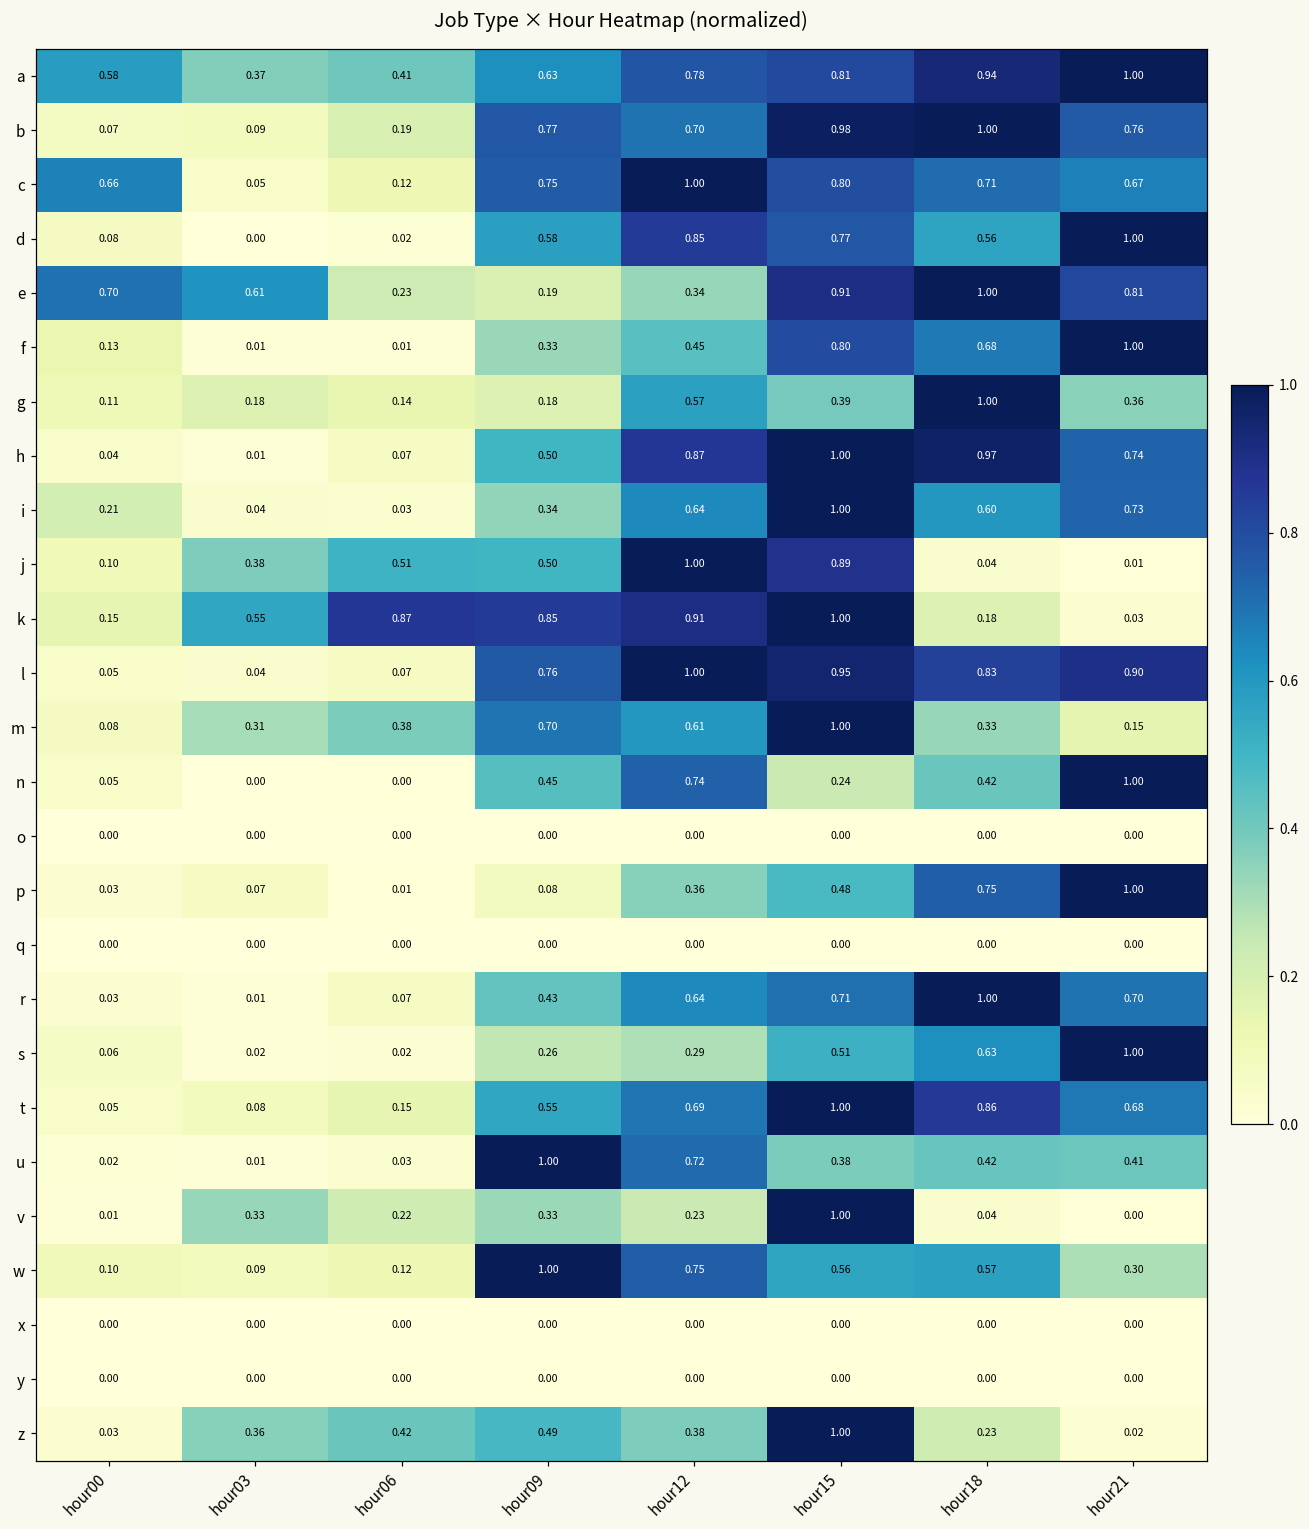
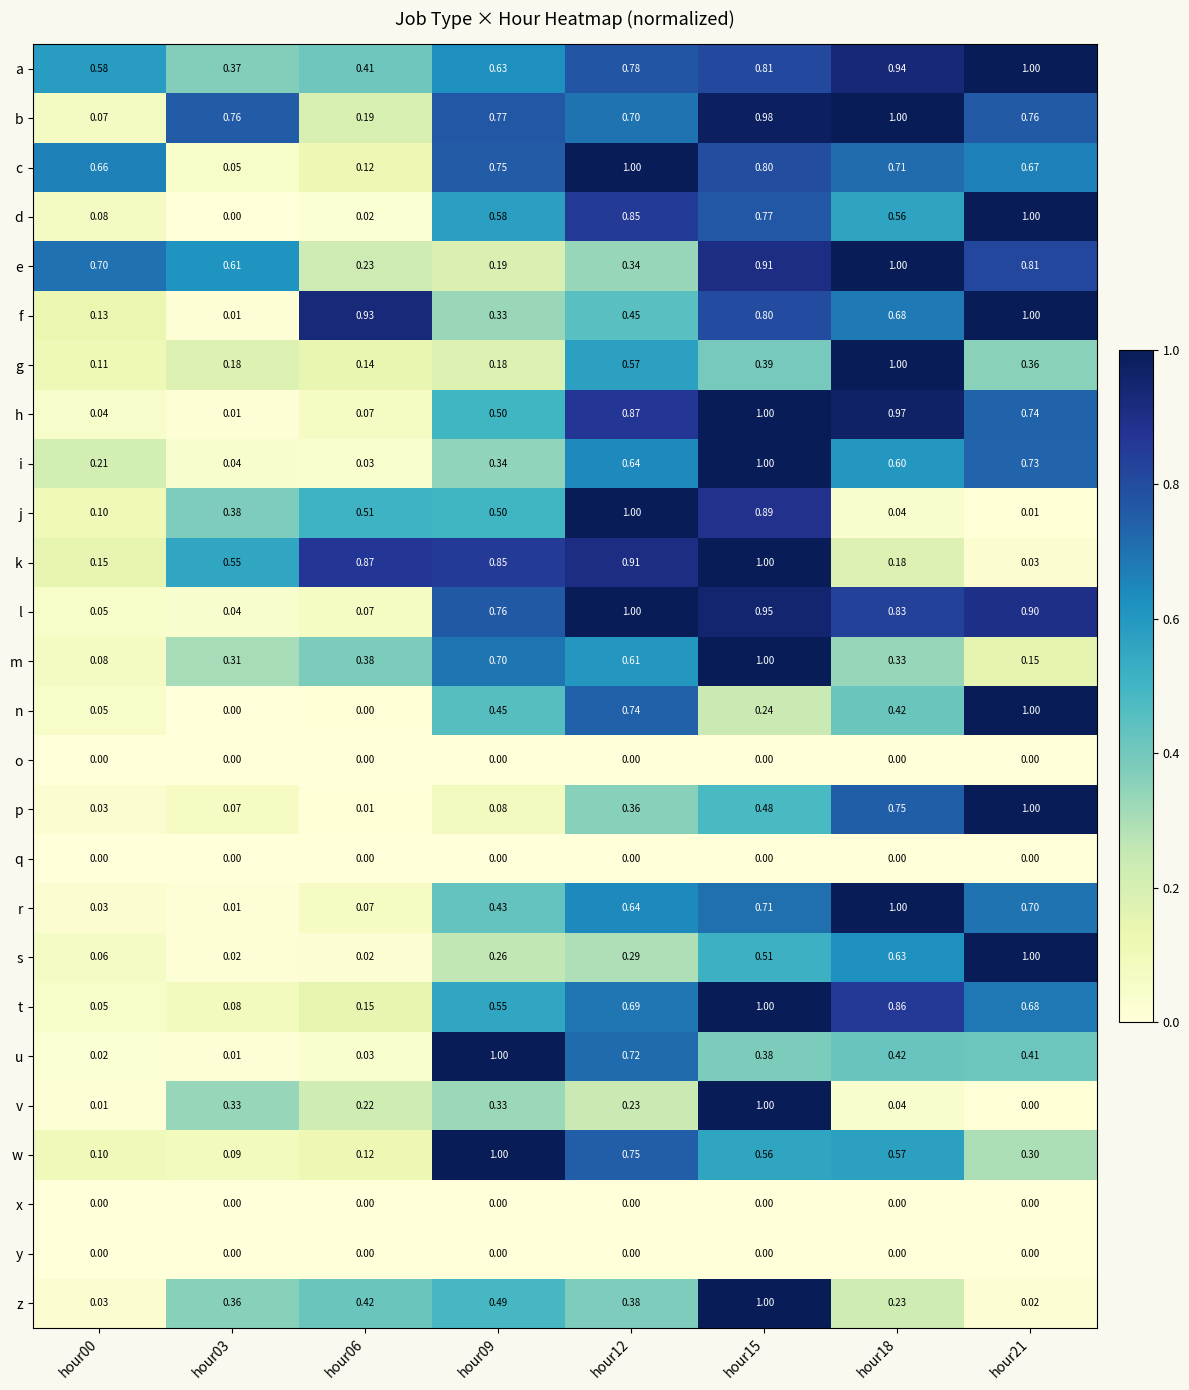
b, hour03: 0.09 -> 0.76
f, hour06: 0.01 -> 0.93
